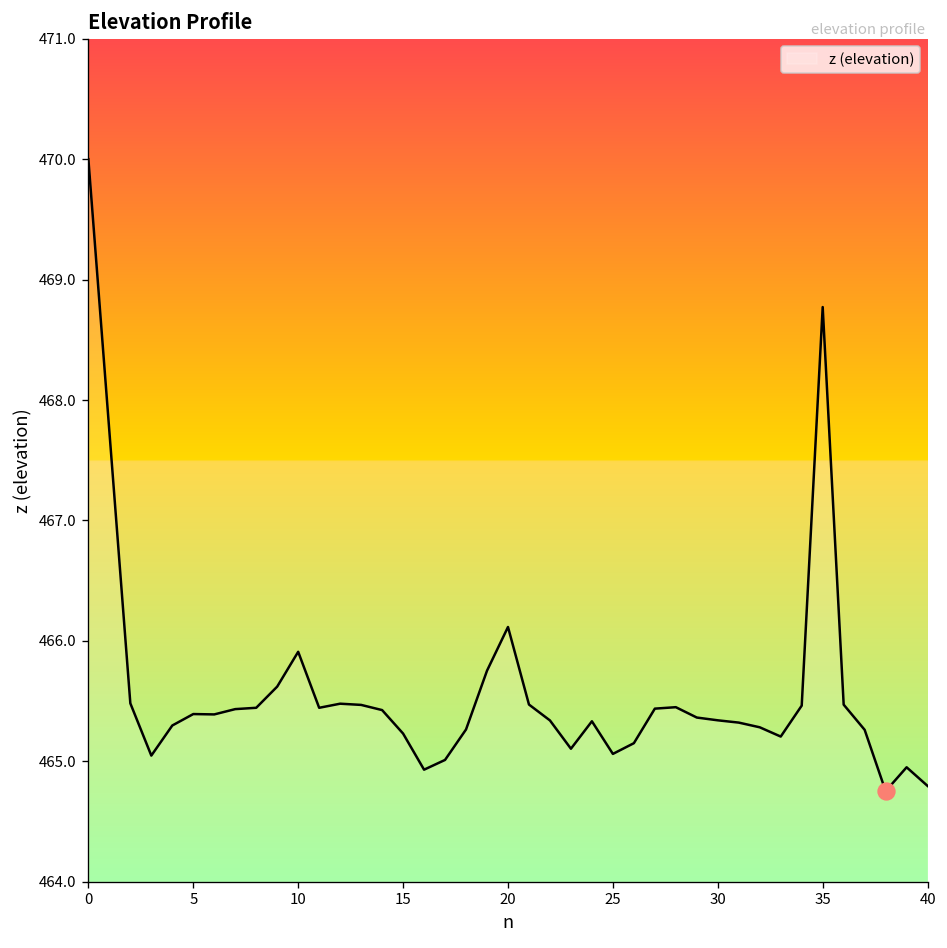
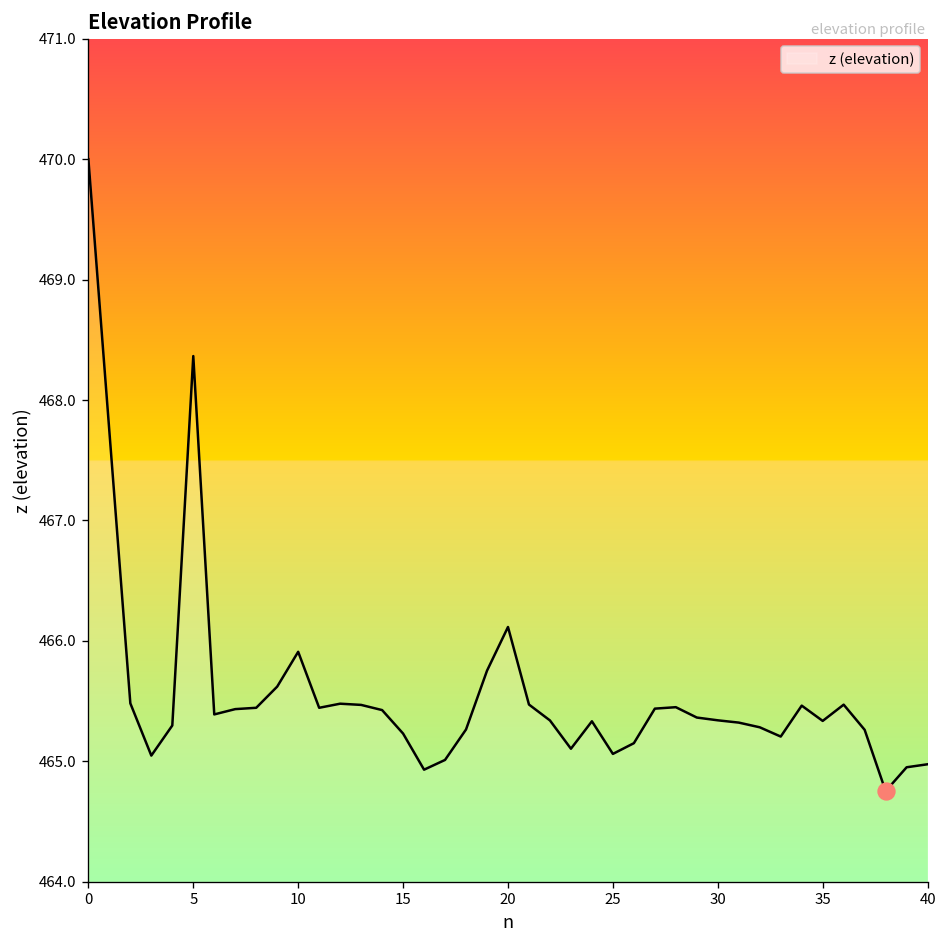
z (elevation), 5: 465.39 -> 468.37
z (elevation), 35: 468.77 -> 465.34
z (elevation), 40: 464.80 -> 464.98
